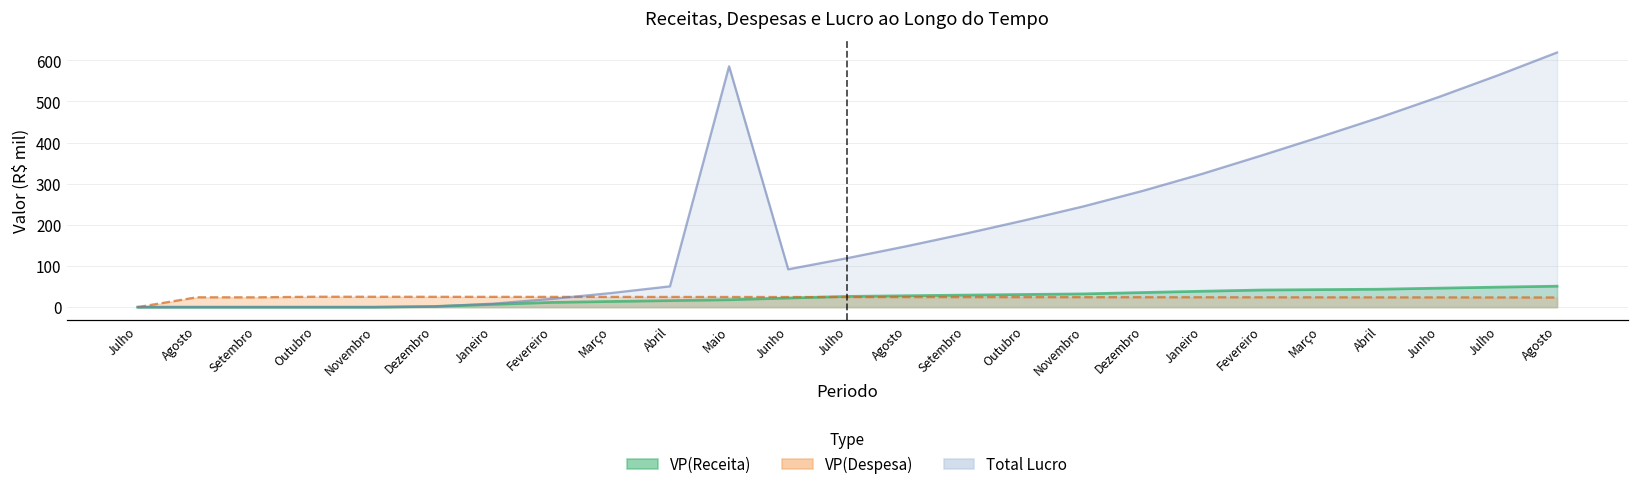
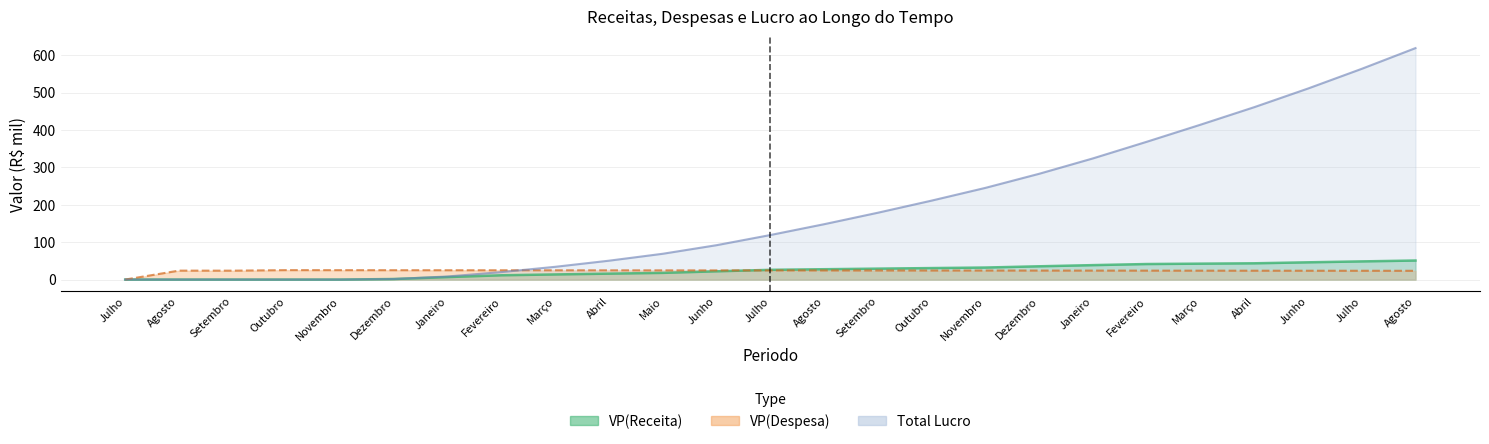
Total Lucro, Maio: 590 -> 70
